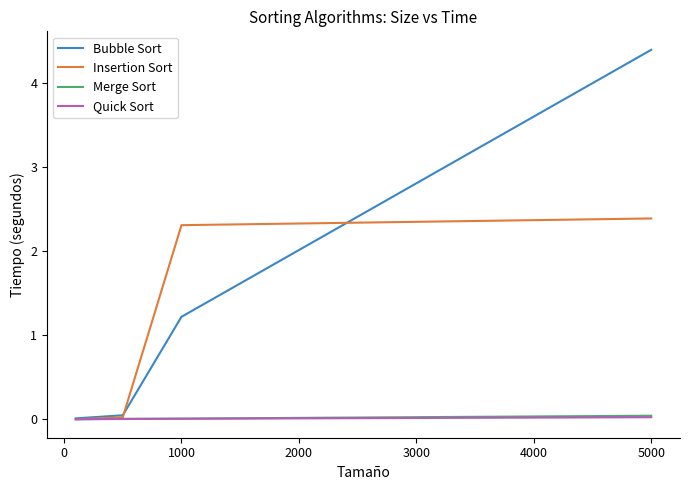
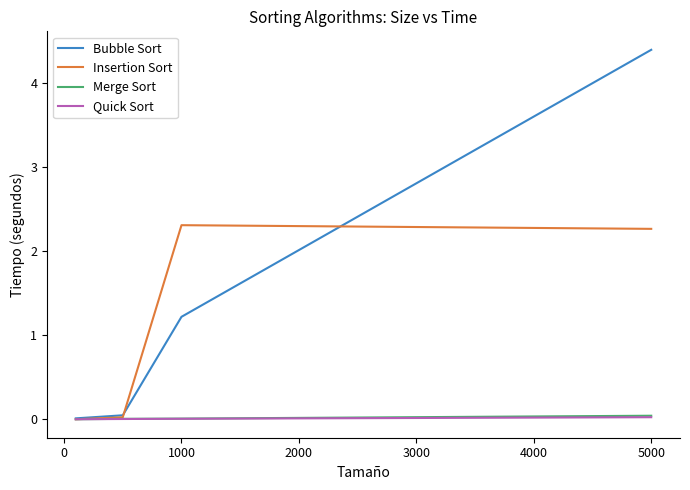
Insertion Sort, 5000: 2.4 -> 2.3
